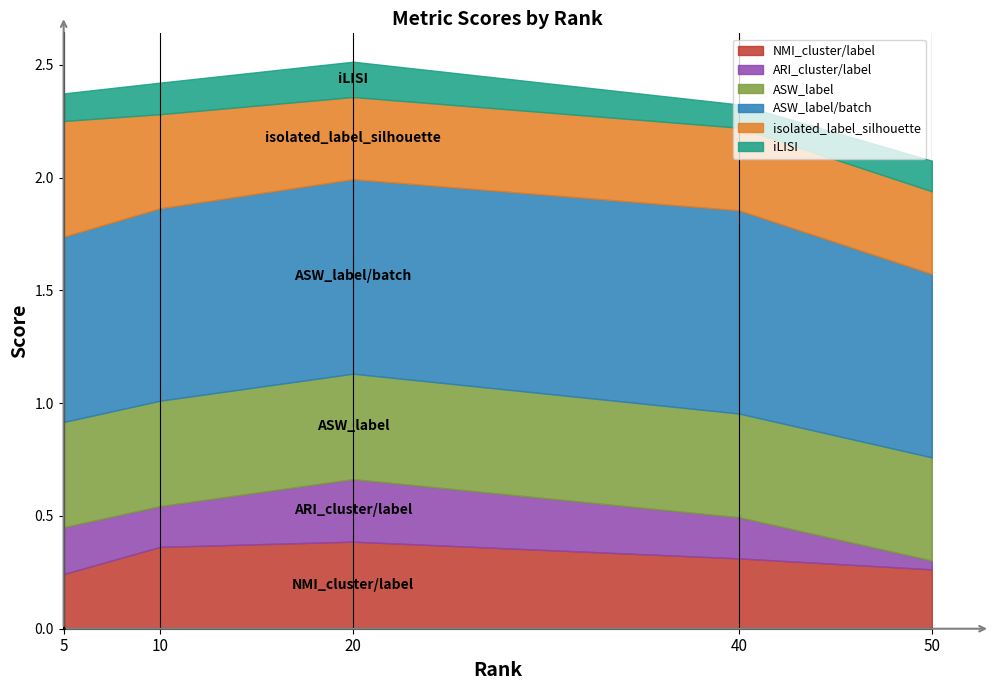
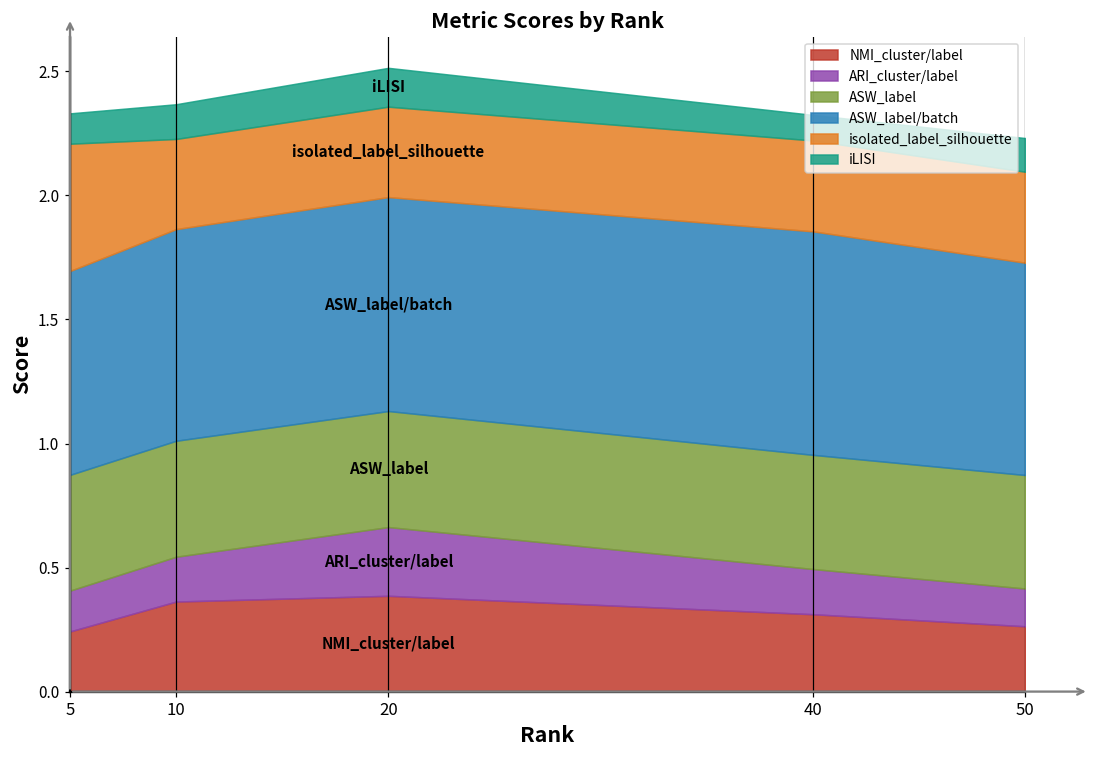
ARI_cluster/label, 5: 0.21 -> 0.16
isolated_label_silhouette, 10: 0.42 -> 0.36
ARI_cluster/label, 50: 0.04 -> 0.15
ASW_label/batch, 50: 0.81 -> 0.86
